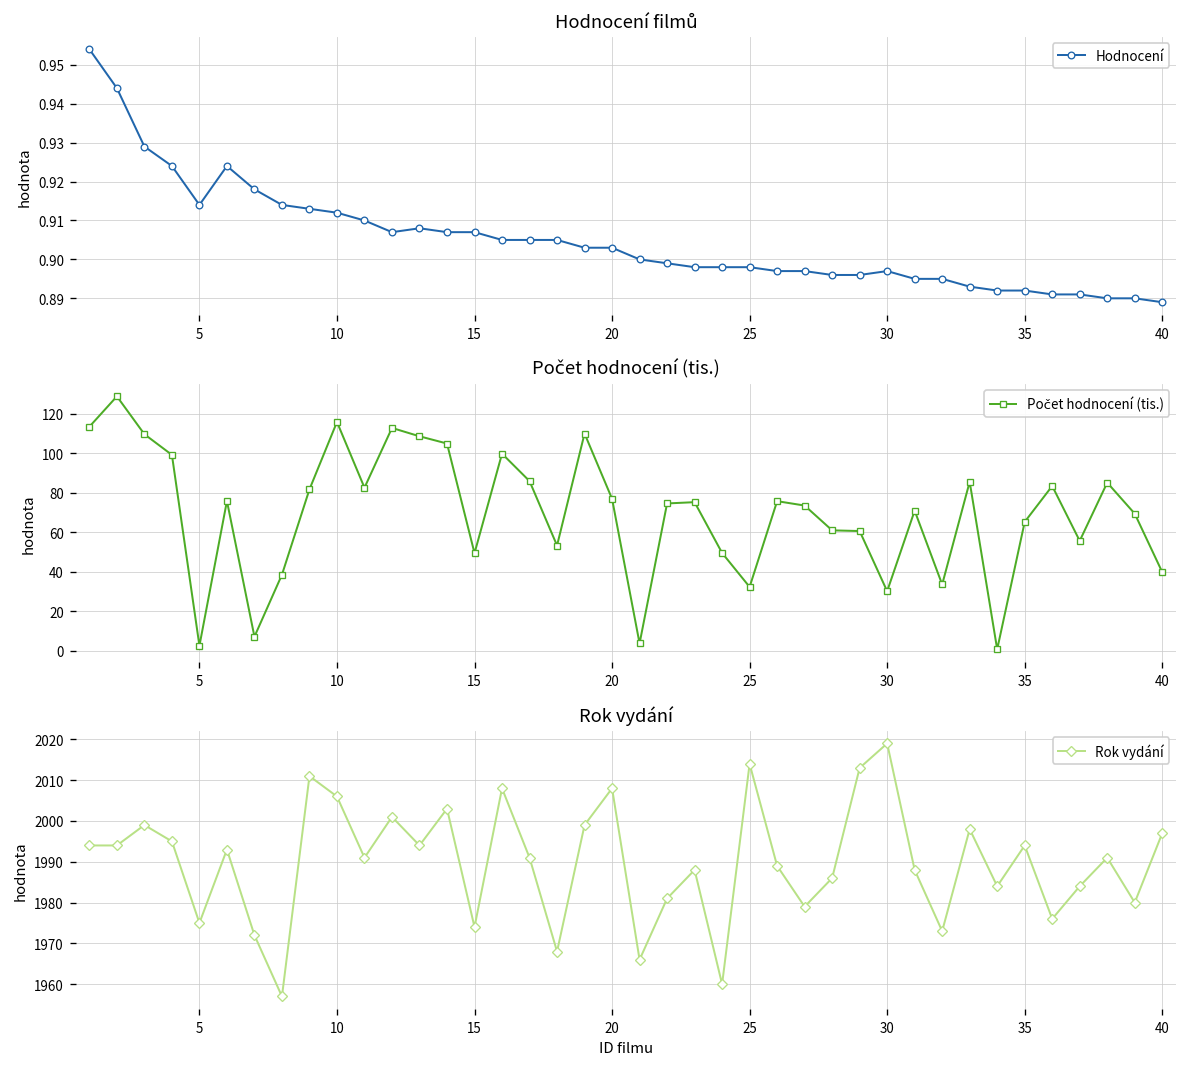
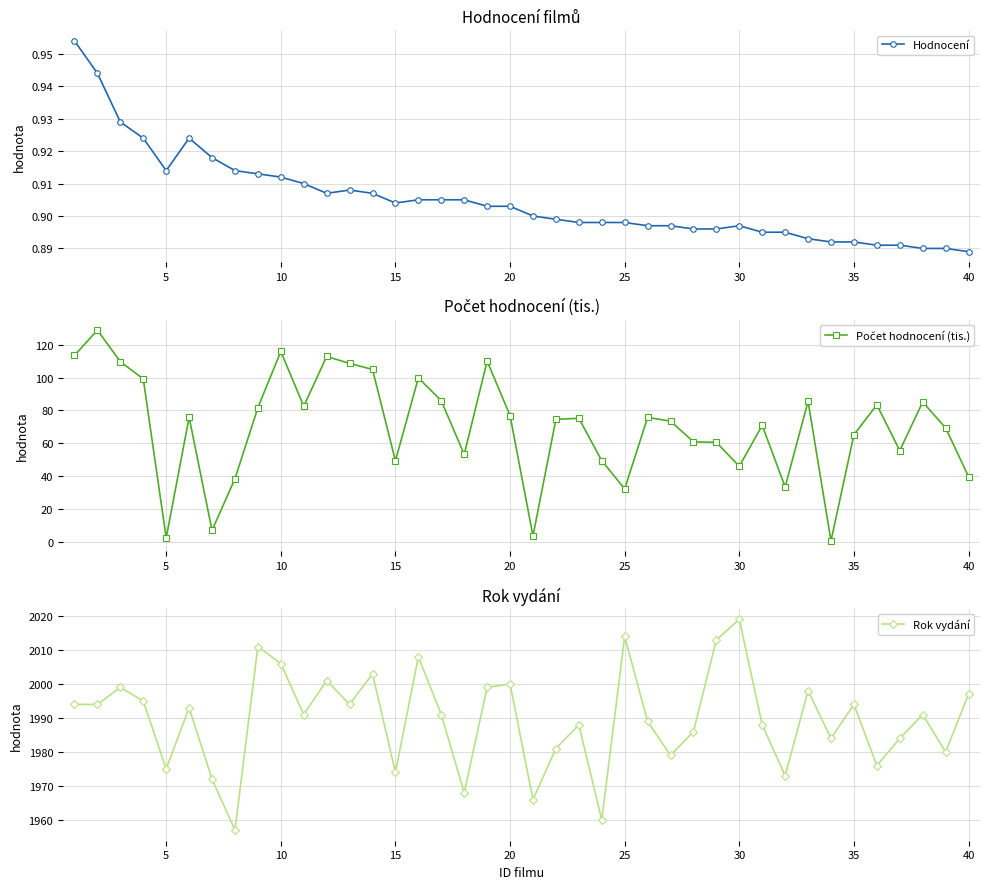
Hodnocení filmů, 15: 0.907 -> 0.904
Počet hodnocení (tis.), 30: 30 -> 46
Rok vydání, 20: 2008 -> 2000
